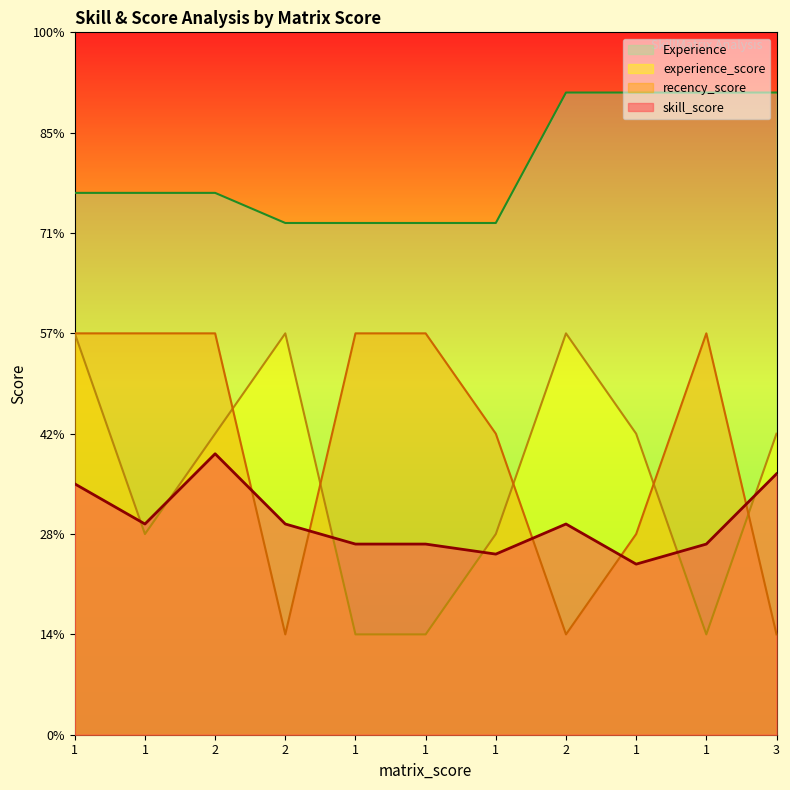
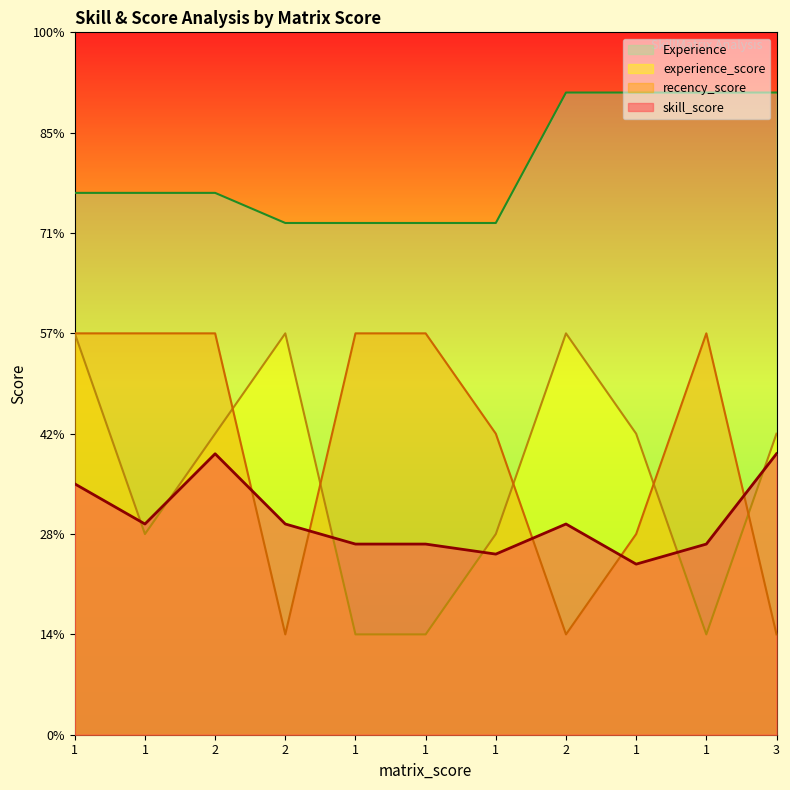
skill_score, 3: 37% -> 40%
